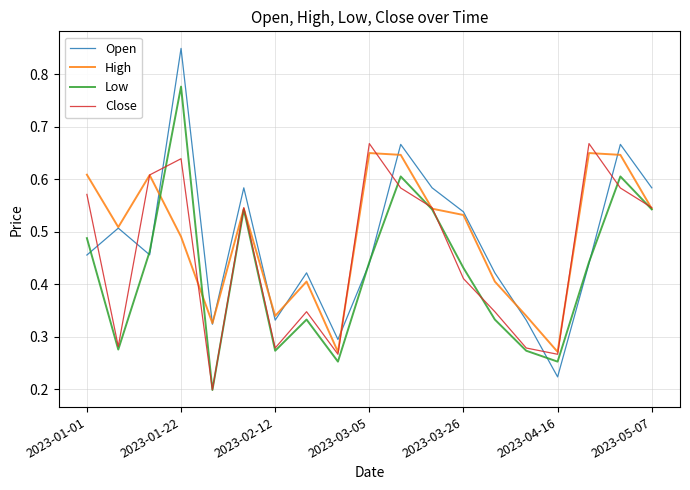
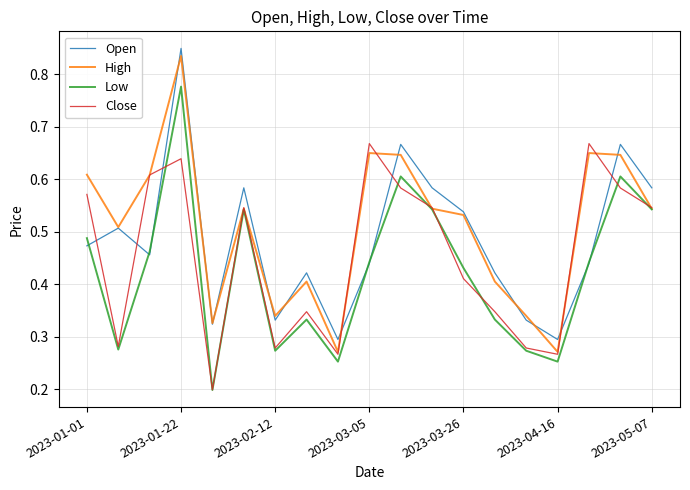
Open, 2023-01-01: 0.46 -> 0.47
High, 2023-01-22: 0.49 -> 0.83
Open, 2023-04-16: 0.22 -> 0.30
